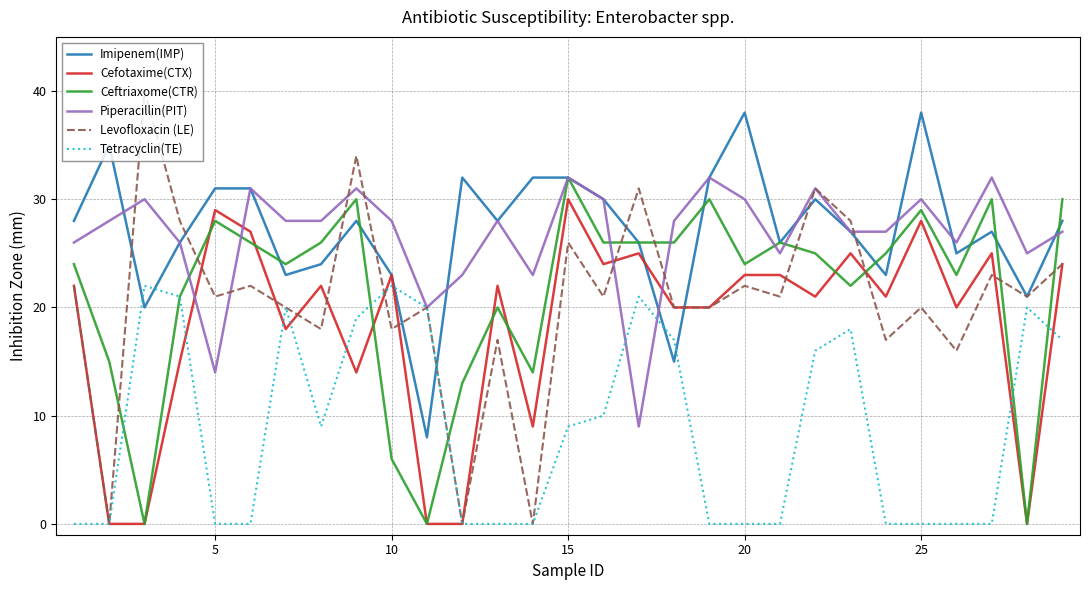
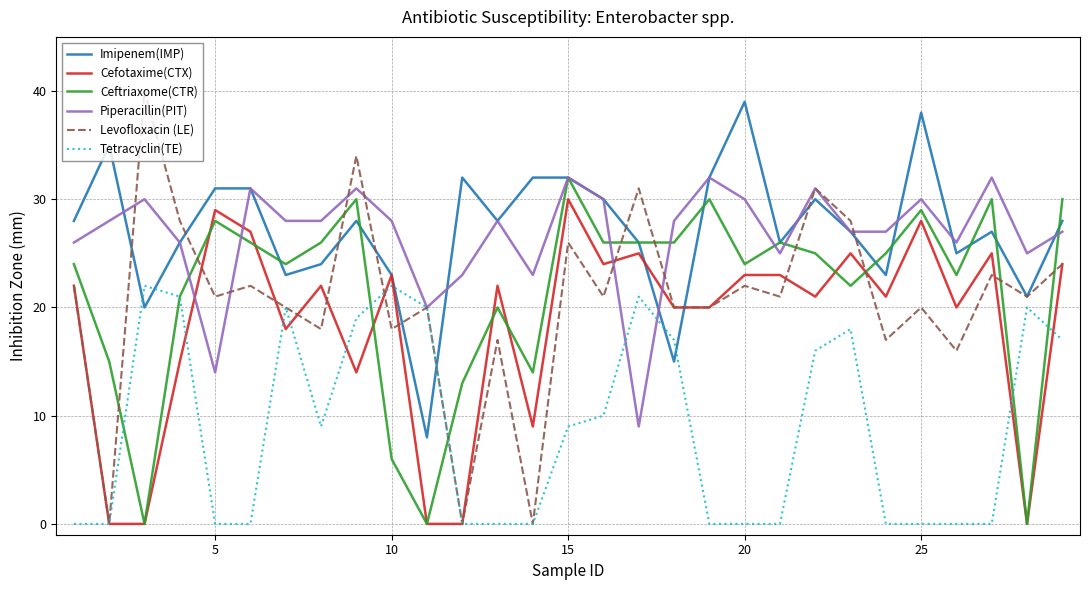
Imipenem(IMP), 20: 38 -> 39
